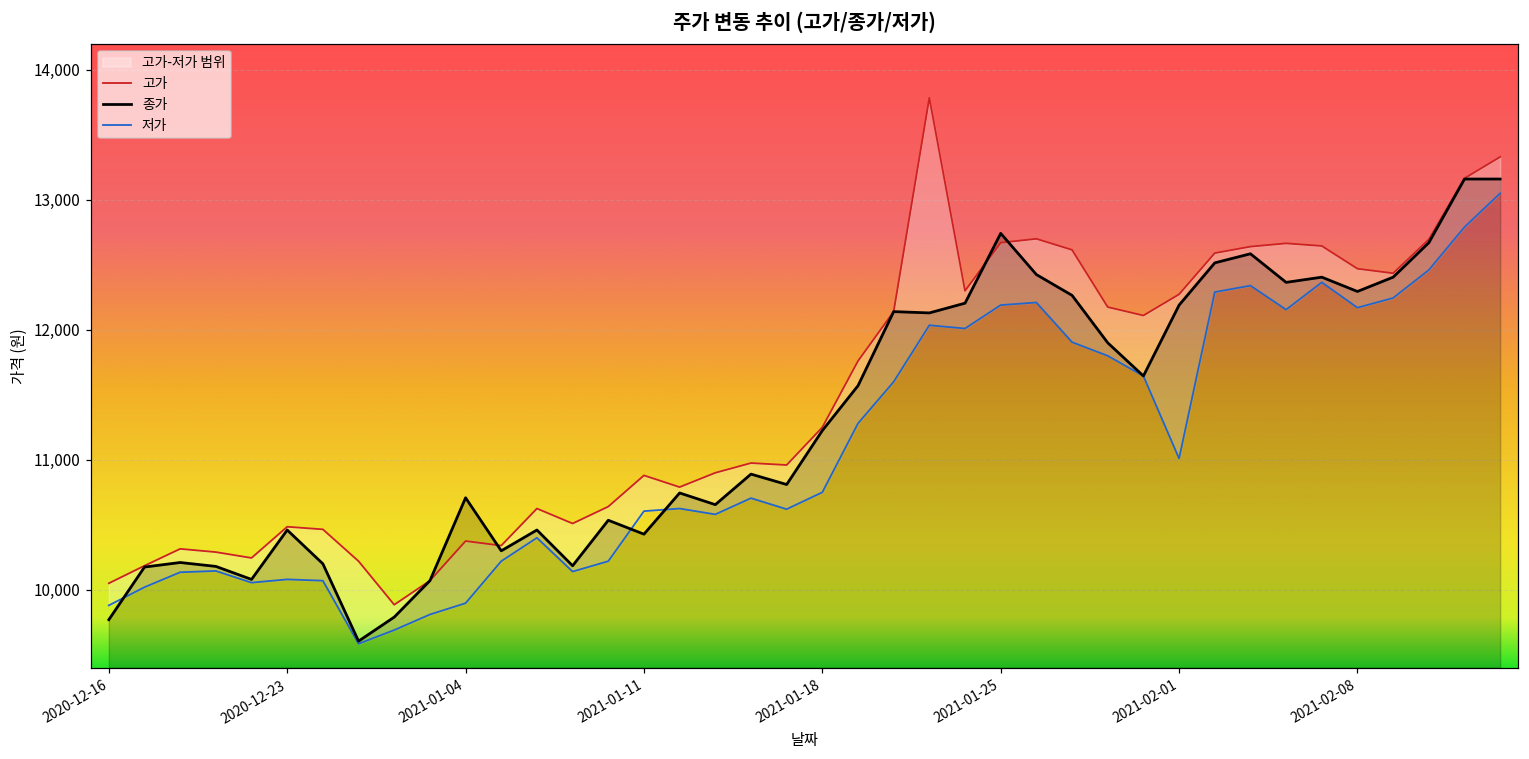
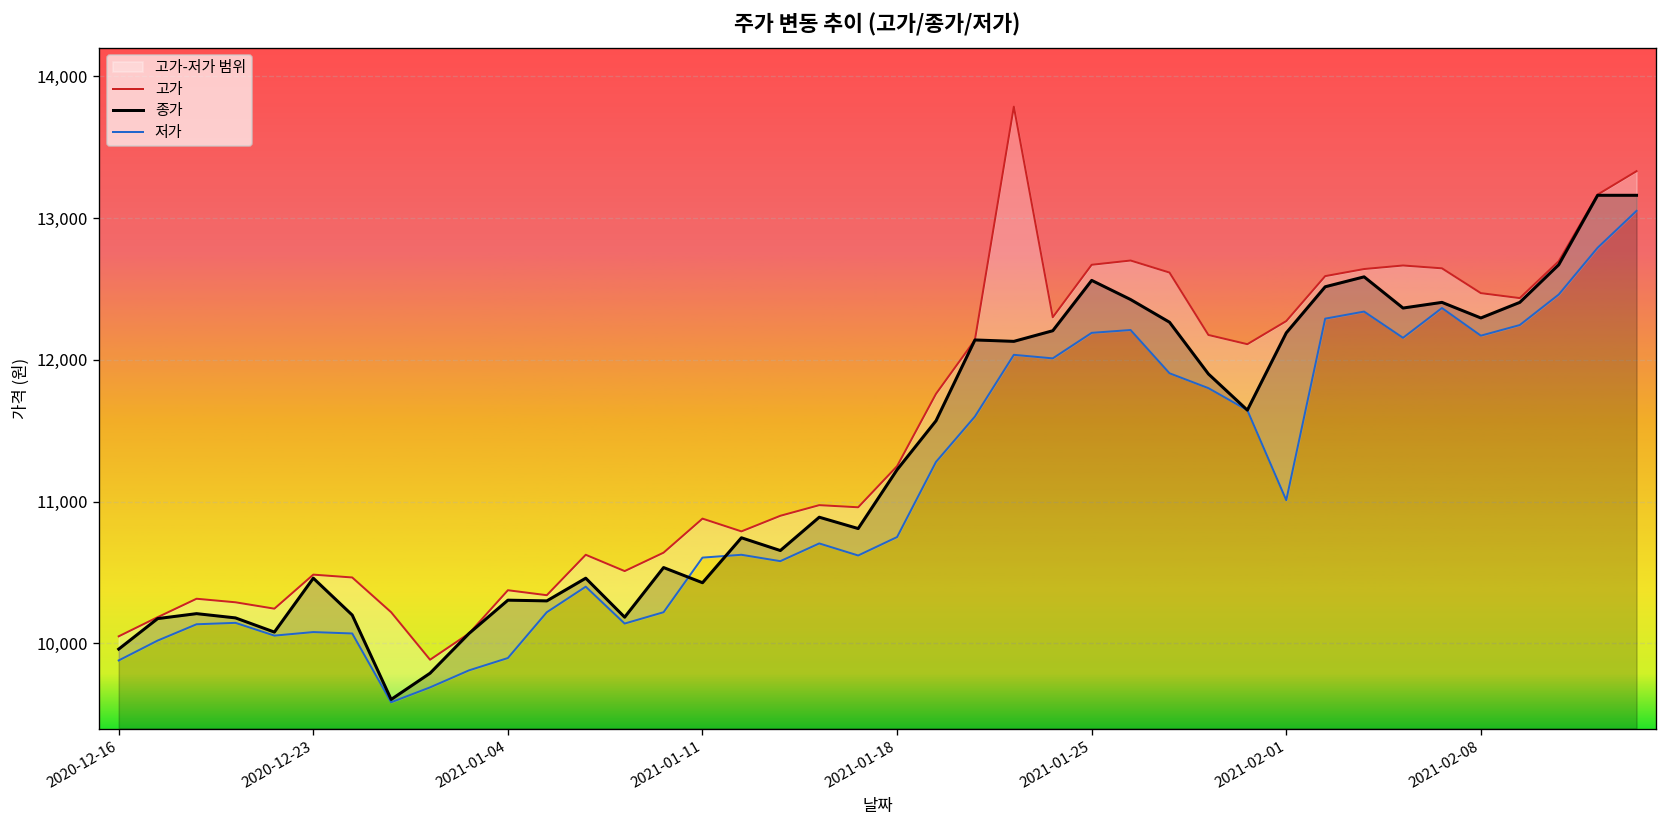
종가, 2020-12-16: 9,770 -> 9,960
종가, 2021-01-04: 10,710 -> 10,310
종가, 2021-01-25: 12,740 -> 12,560
